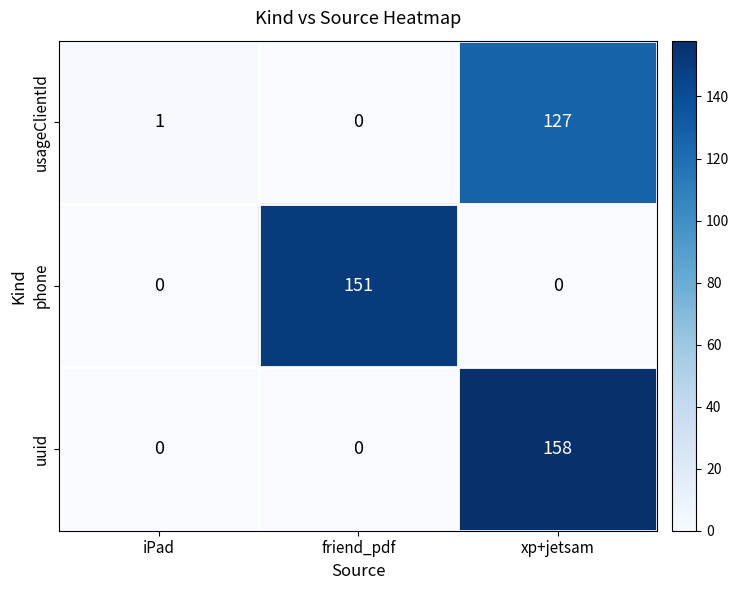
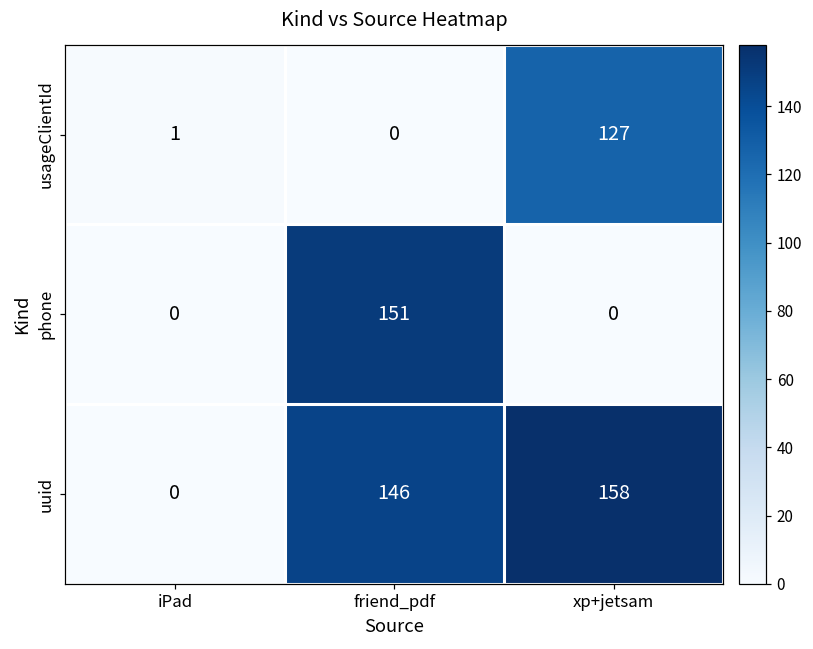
uuid, friend_pdf: 0 -> 146
